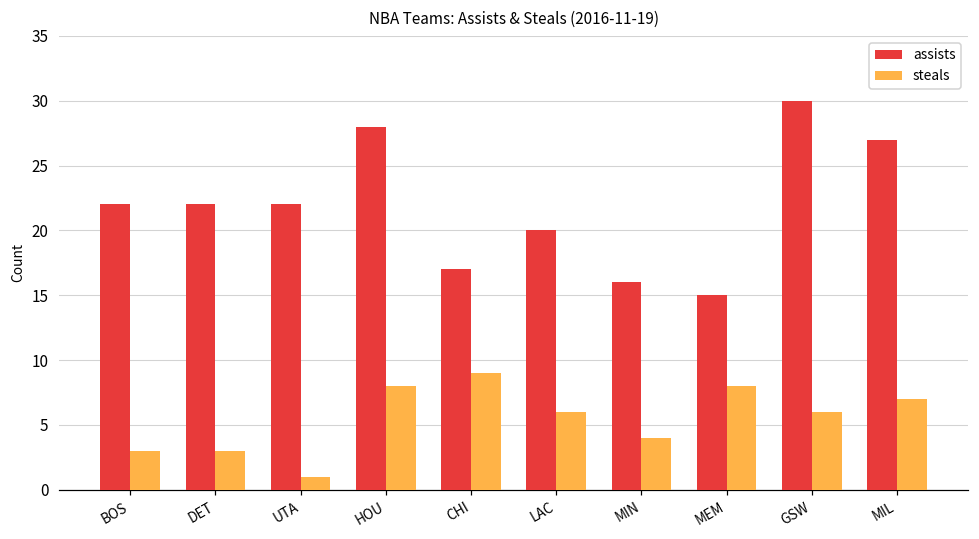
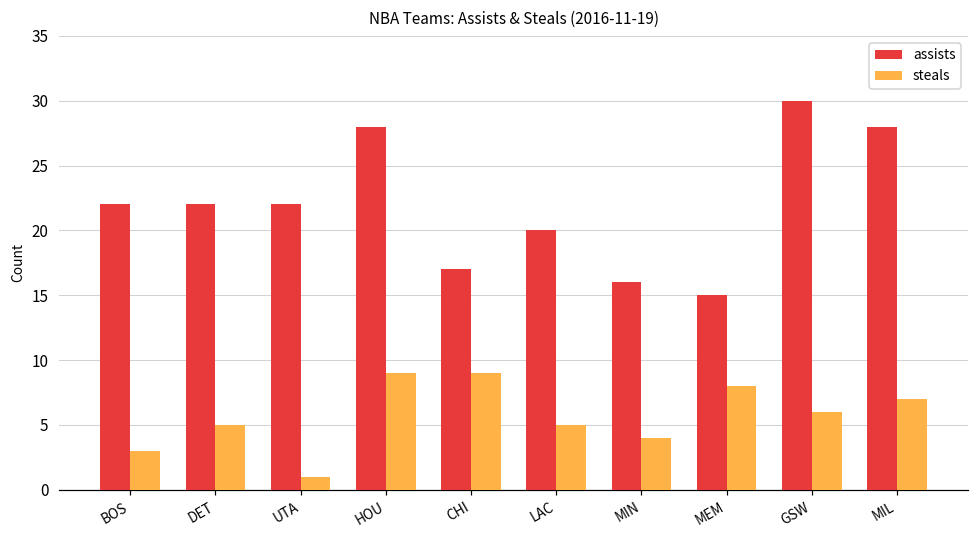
steals, DET: 3 -> 5
steals, HOU: 8 -> 9
steals, LAC: 6 -> 5
assists, MIL: 27 -> 28
